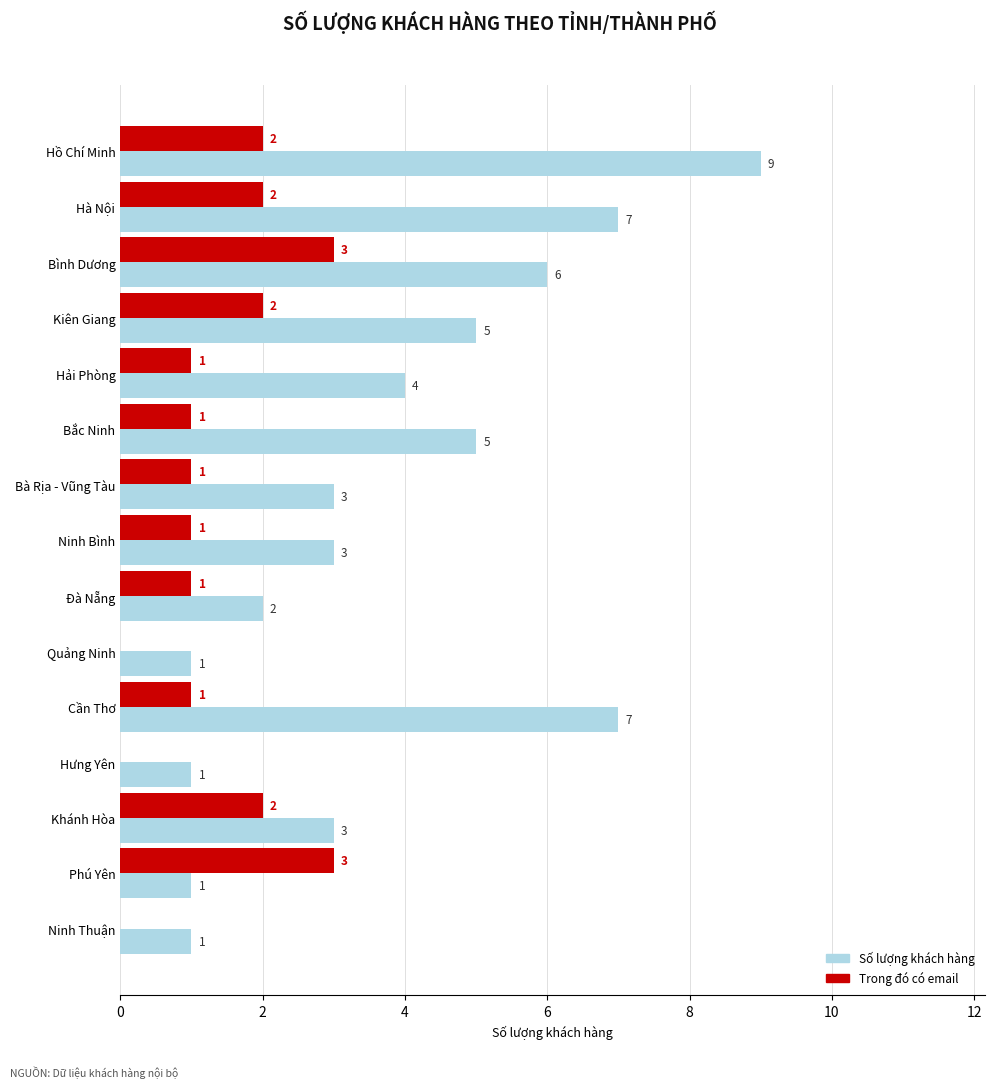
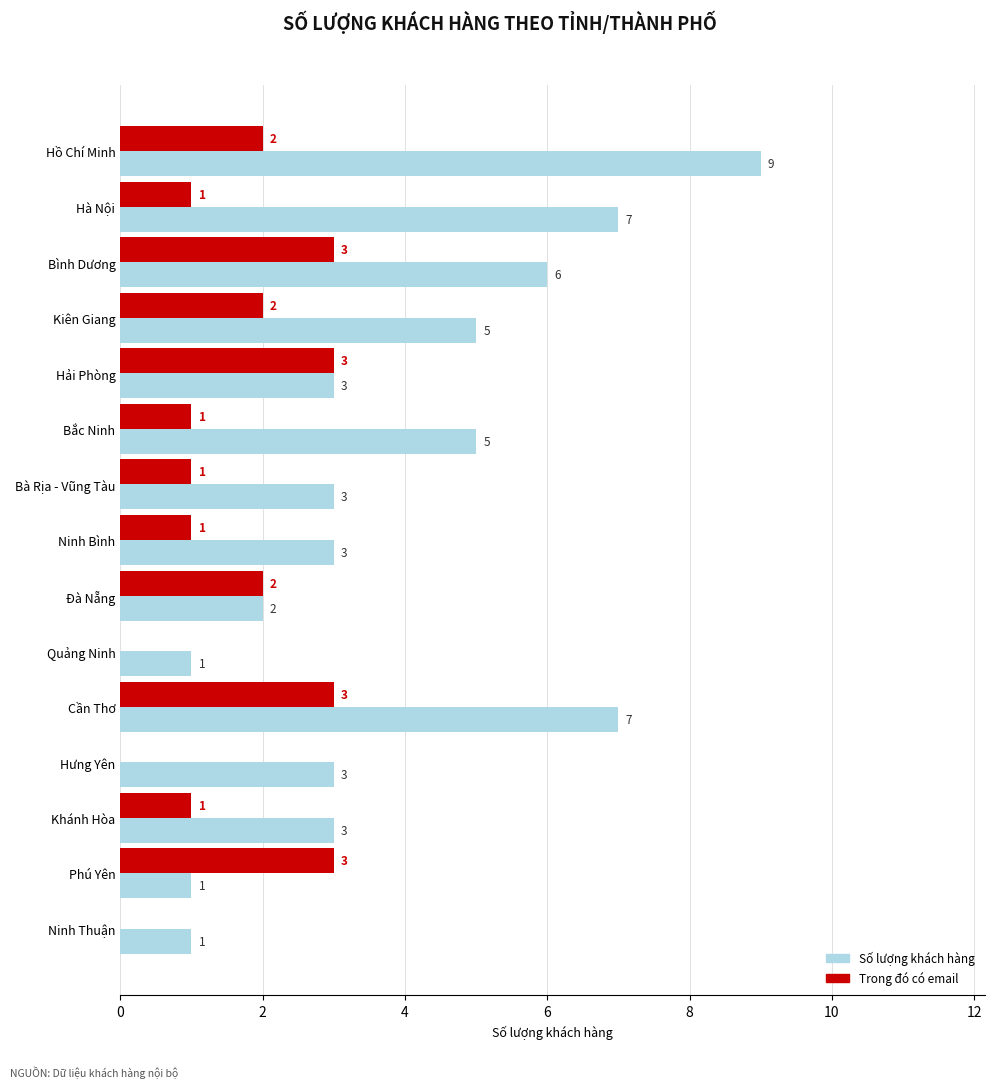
Trong đó có email, Hà Nội: 2 -> 1
Trong đó có email, Hải Phòng: 1 -> 3
Số lượng khách hàng, Hải Phòng: 4 -> 3
Trong đó có email, Đà Nẵng: 1 -> 2
Trong đó có email, Cần Thơ: 1 -> 3
Số lượng khách hàng, Hưng Yên: 1 -> 3
Trong đó có email, Khánh Hòa: 2 -> 1
